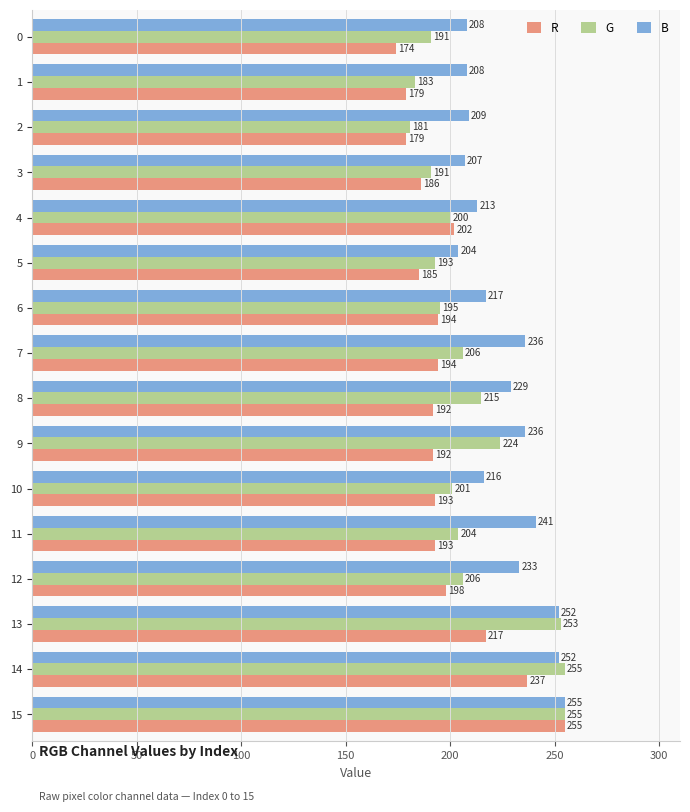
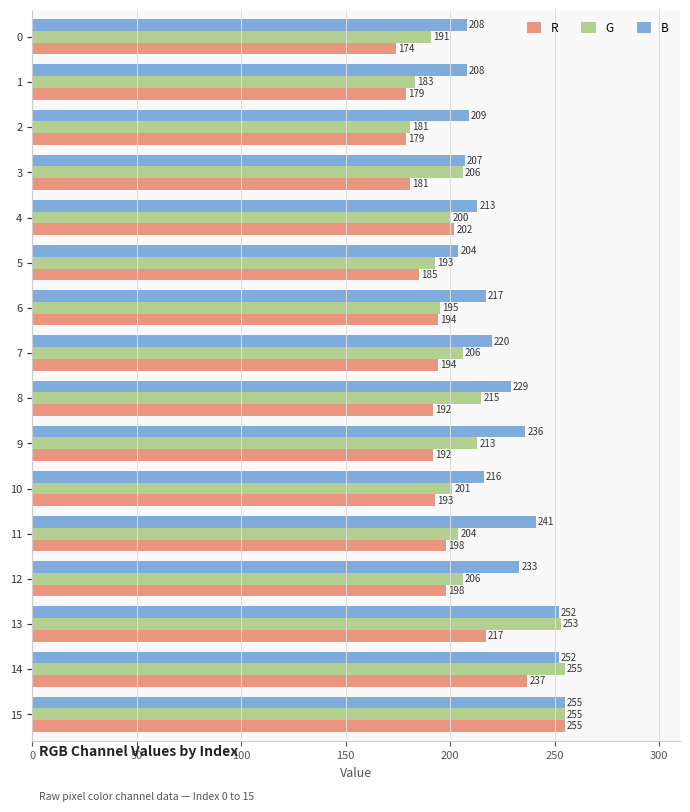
G, 3: 191 -> 206
R, 3: 186 -> 181
B, 7: 236 -> 220
G, 9: 224 -> 213
R, 11: 193 -> 198
